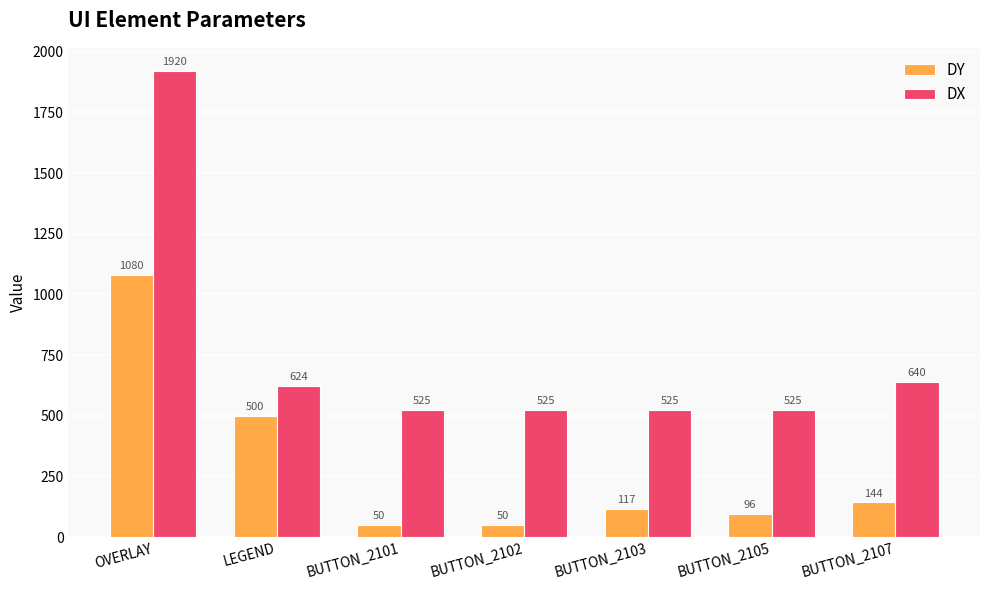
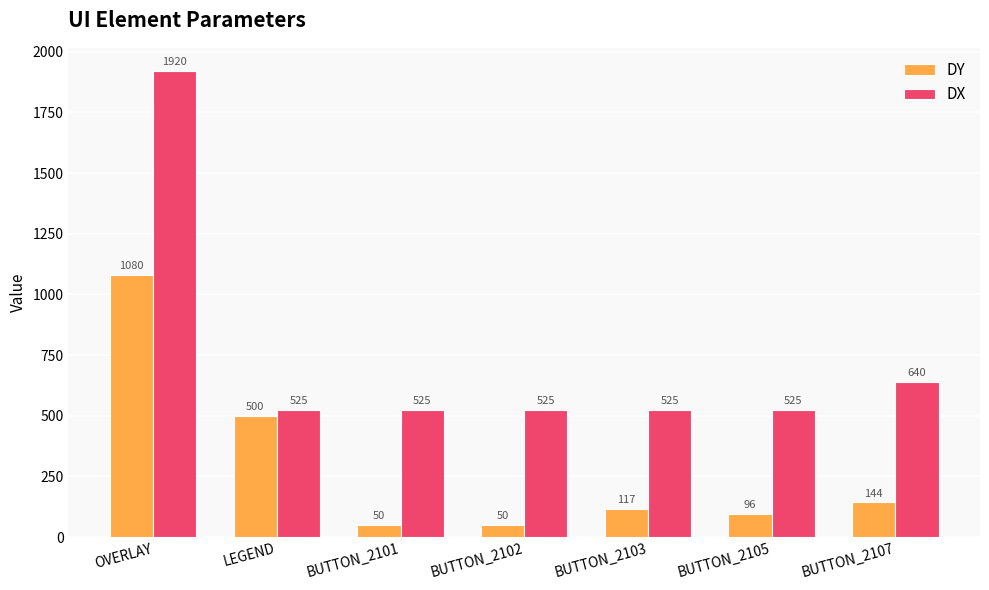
DX, LEGEND: 624 -> 525
